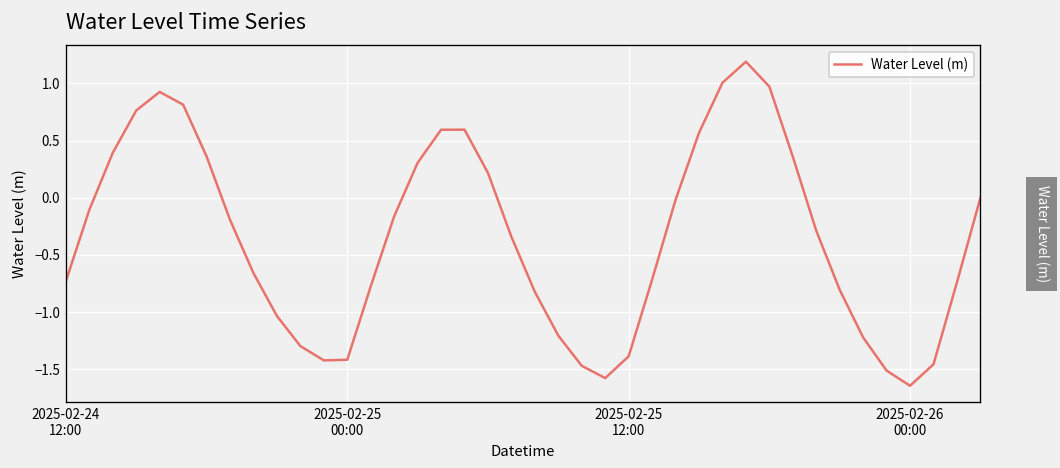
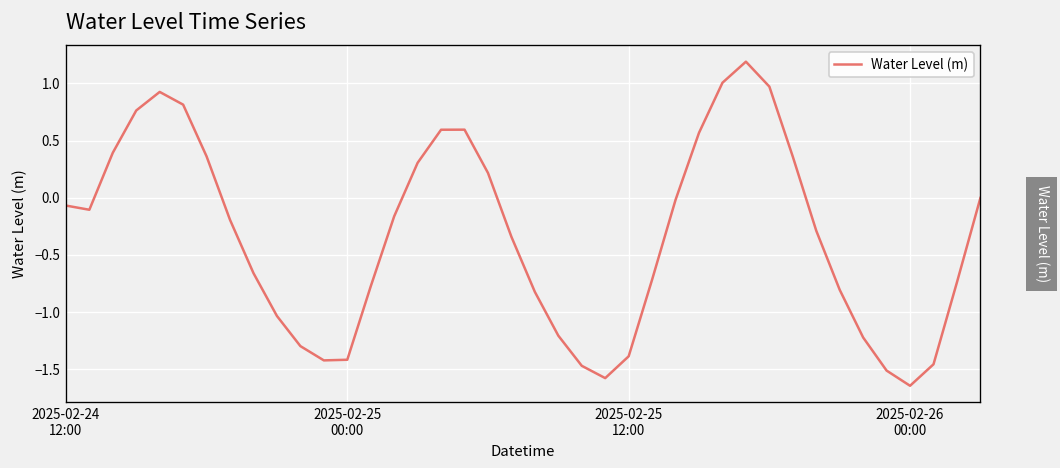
2025-02-24 12:00: -0.7 -> -0.1
